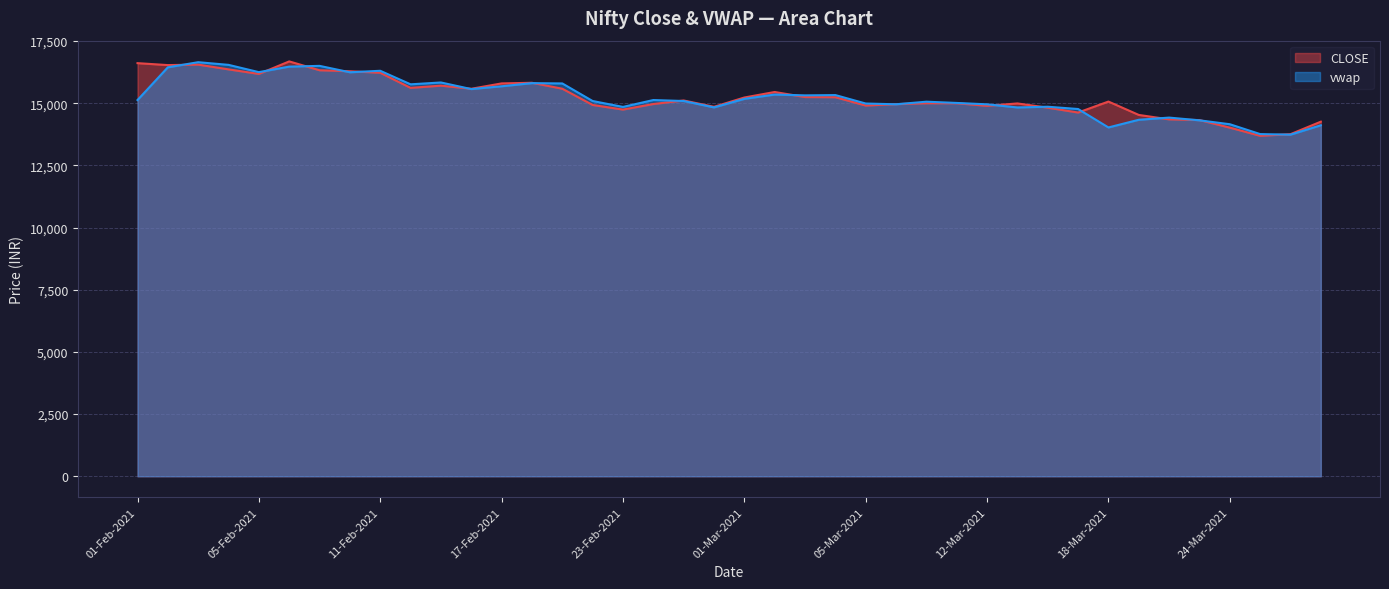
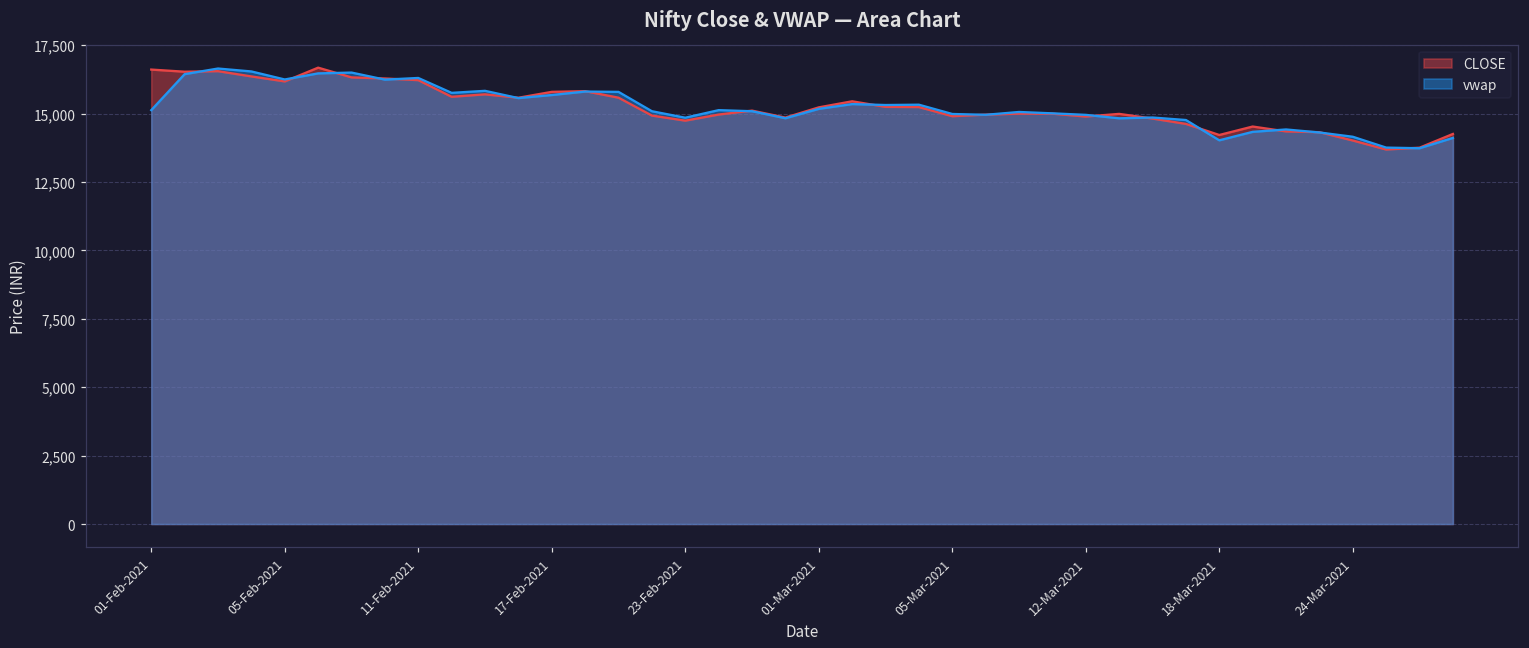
CLOSE, 18-Mar-2021: 15,100 -> 14,200
